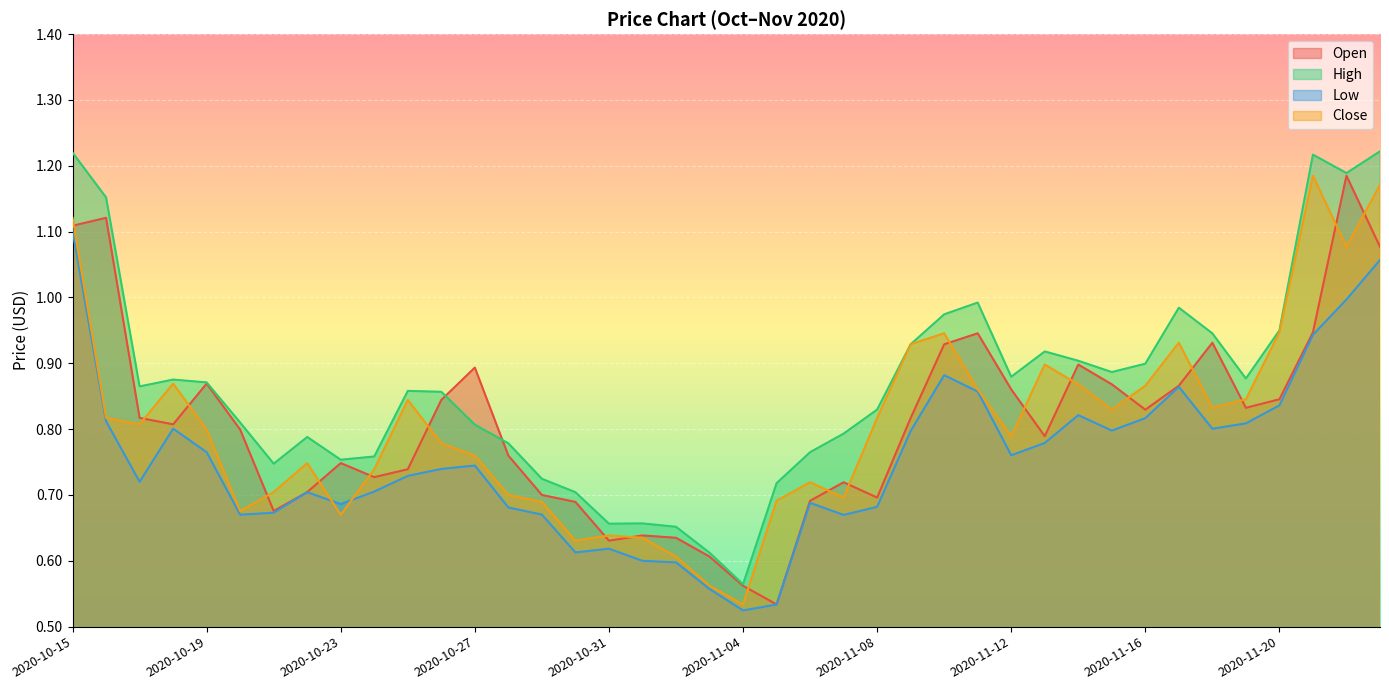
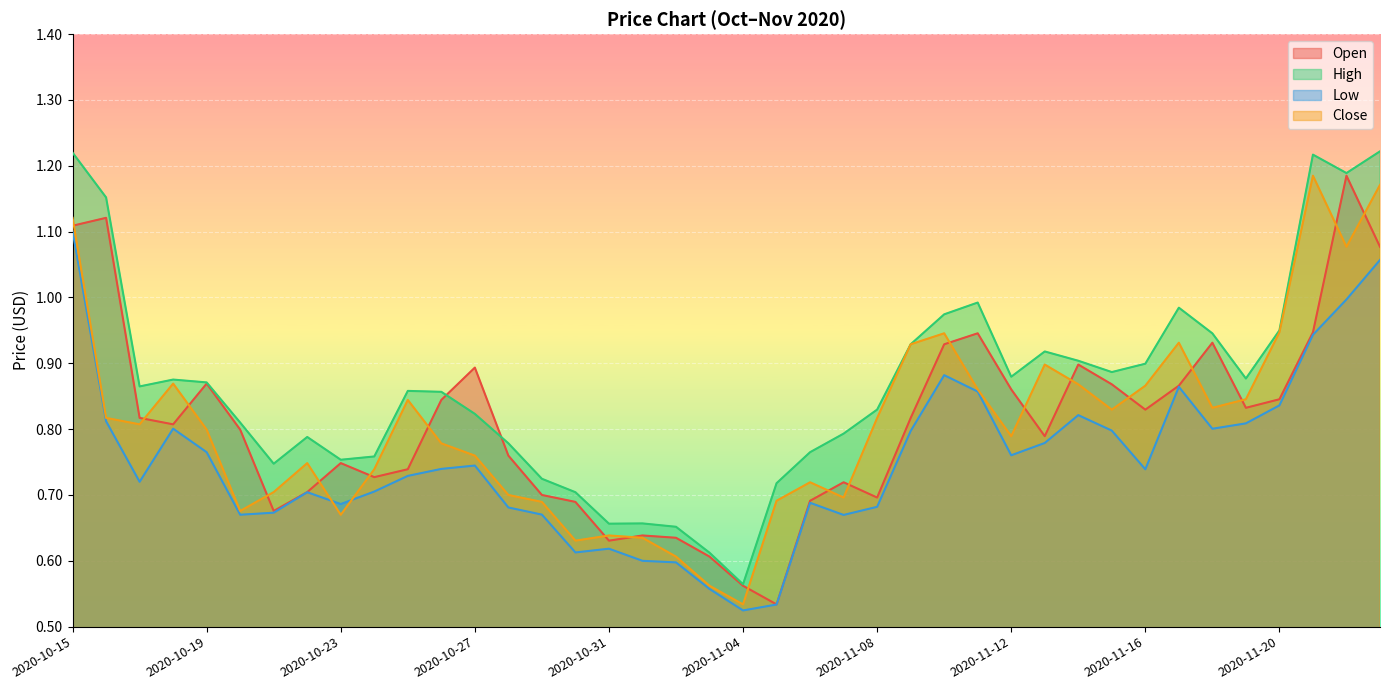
High, 2020-10-27: 0.81 -> 0.82
Low, 2020-11-16: 0.82 -> 0.74
